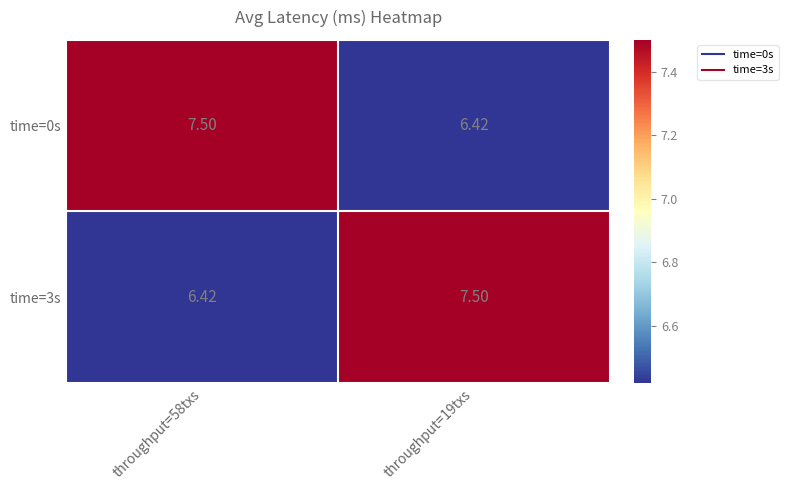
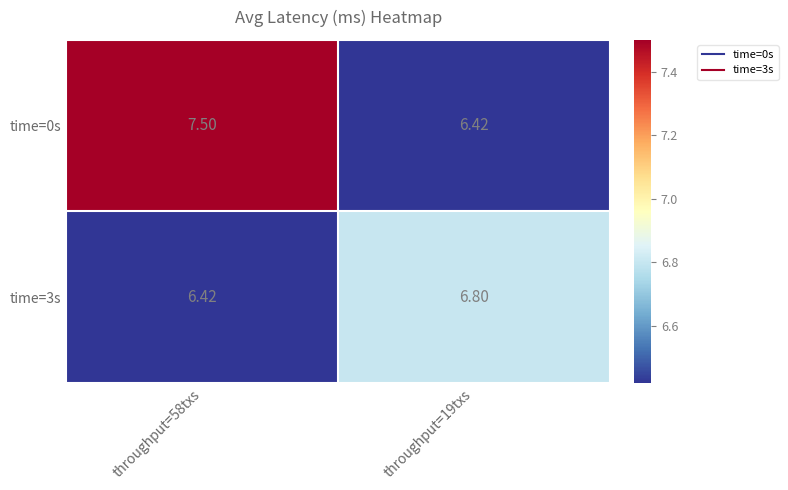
time=3s, throughput=19txs: 7.50 -> 6.80
